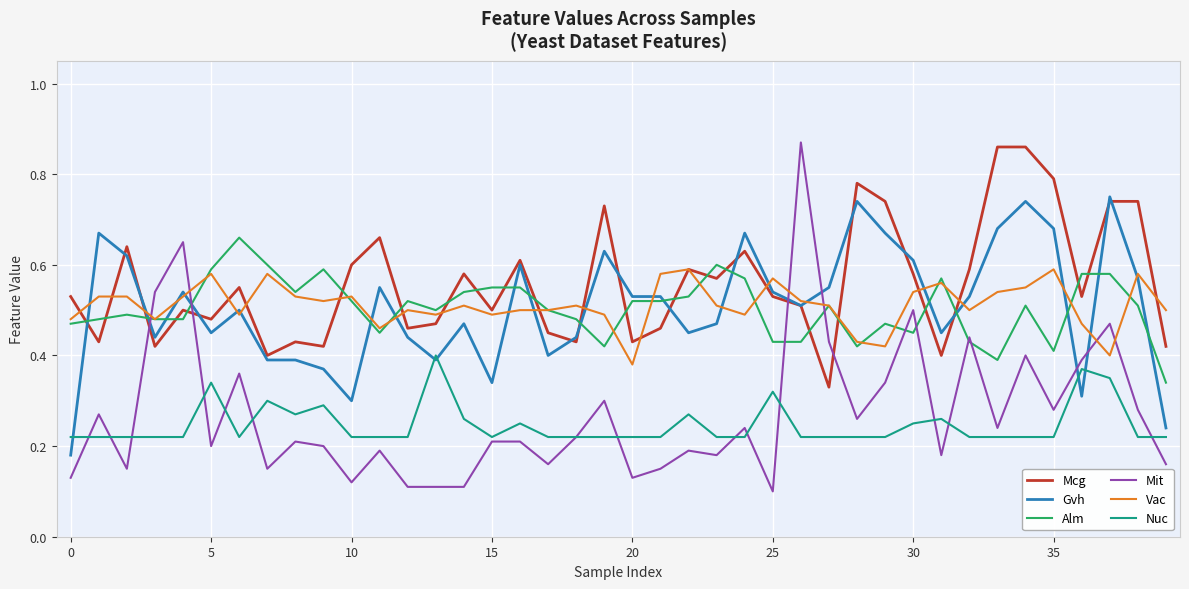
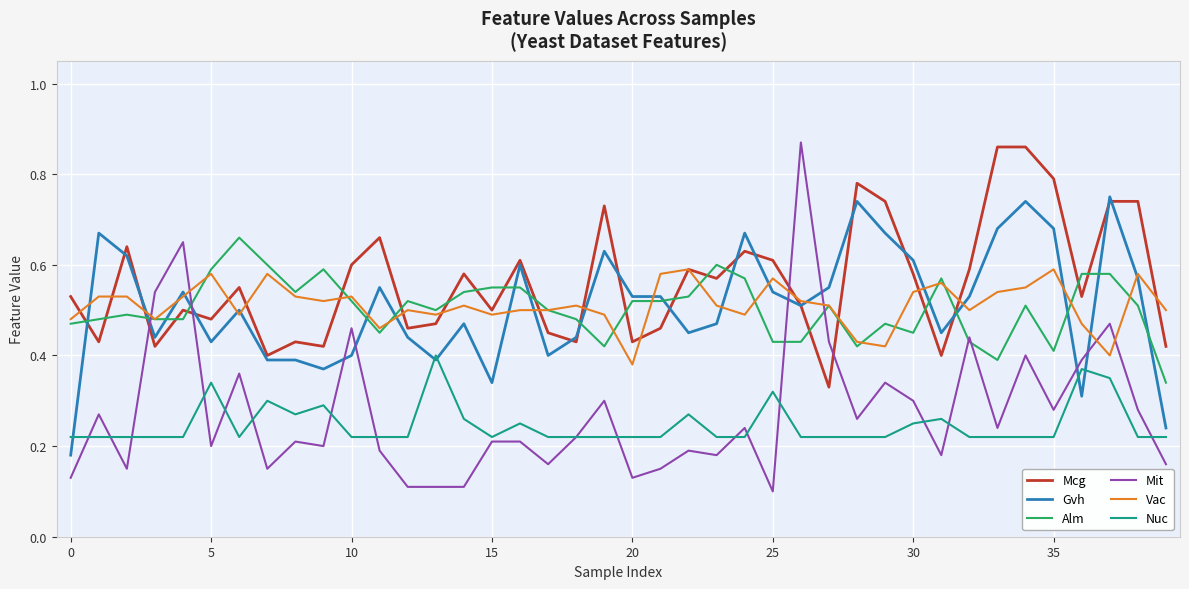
Gvh, 5: 0.45 -> 0.43
Gvh, 10: 0.3 -> 0.4
Mit, 10: 0.12 -> 0.46
Mcg, 25: 0.53 -> 0.61
Mit, 30: 0.5 -> 0.3
